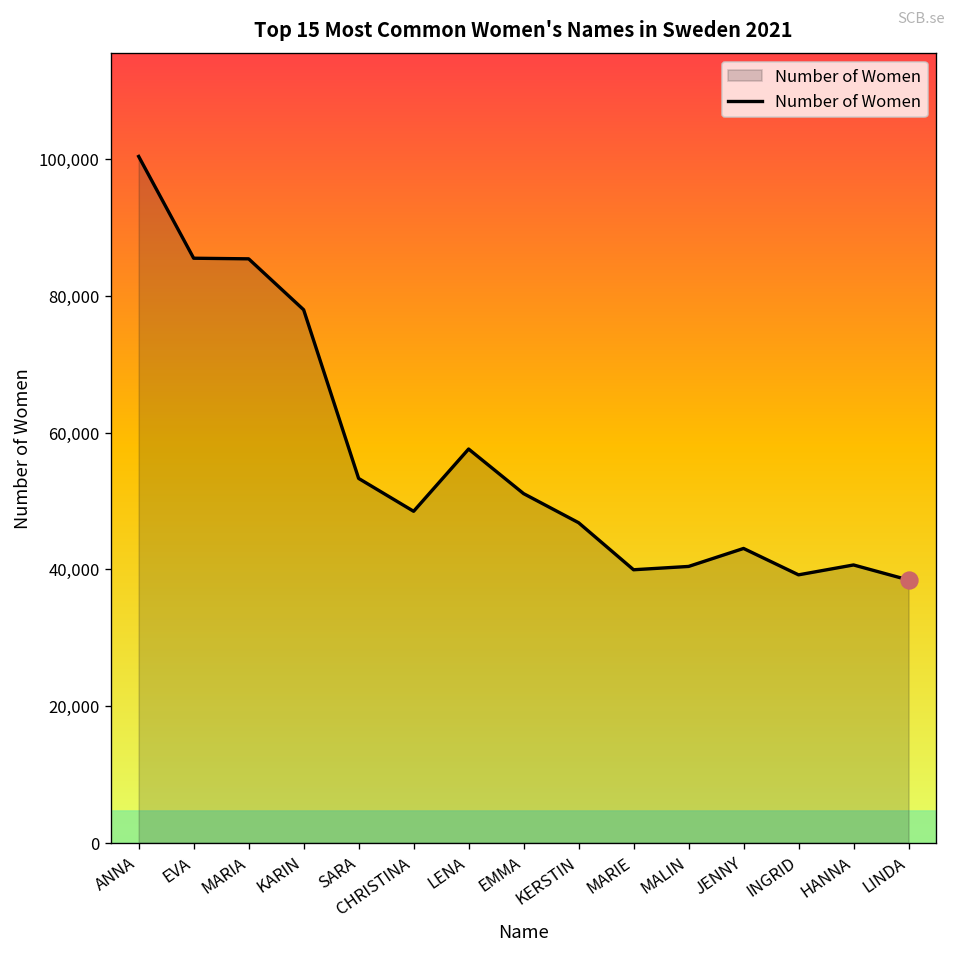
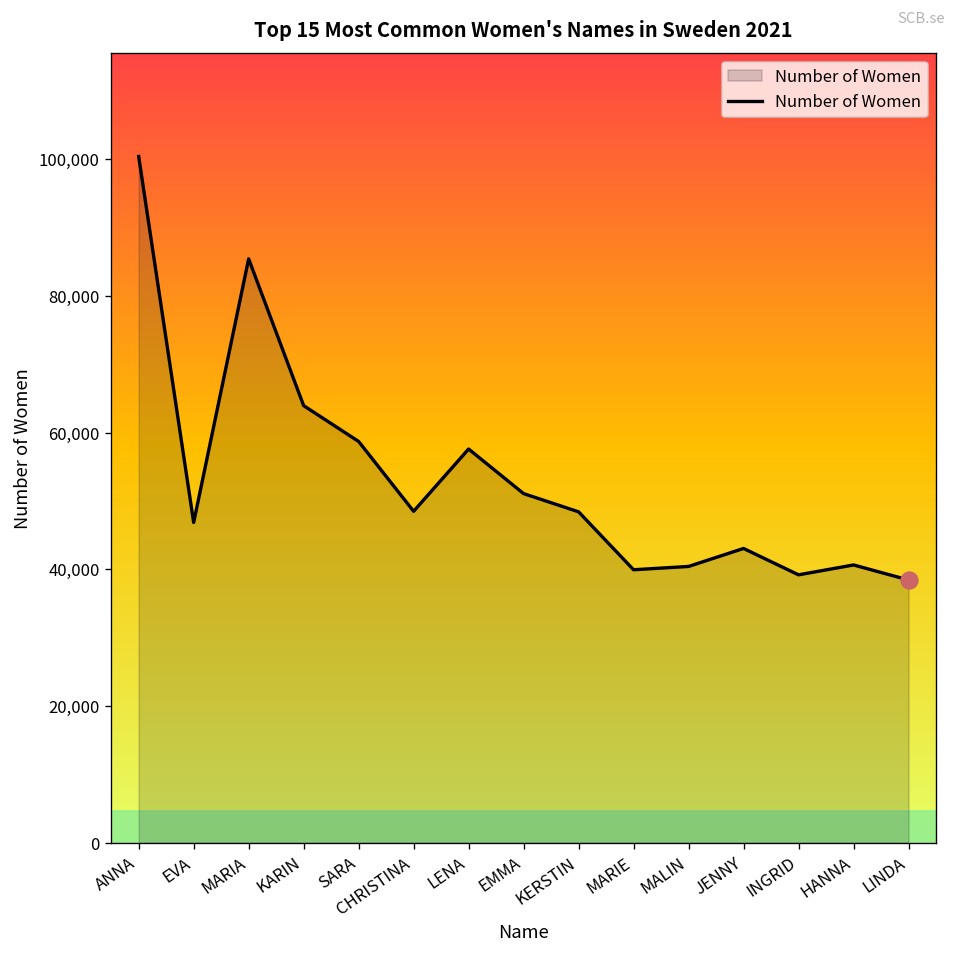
Number of Women, EVA: 85,000 -> 47,000
Number of Women, KARIN: 78,000 -> 64,000
Number of Women, SARA: 53,000 -> 59,000
Number of Women, KERSTIN: 47,000 -> 48,000
